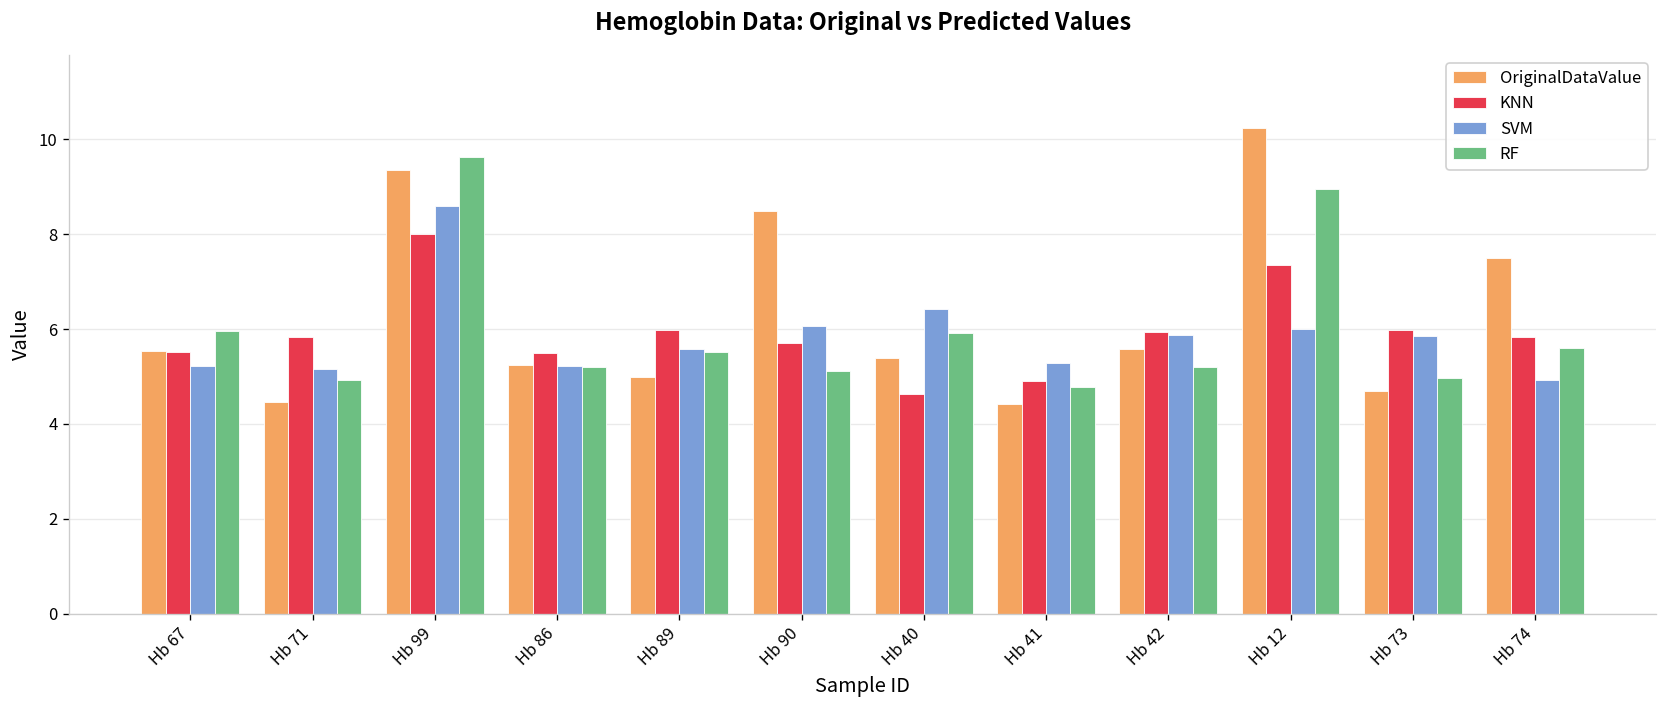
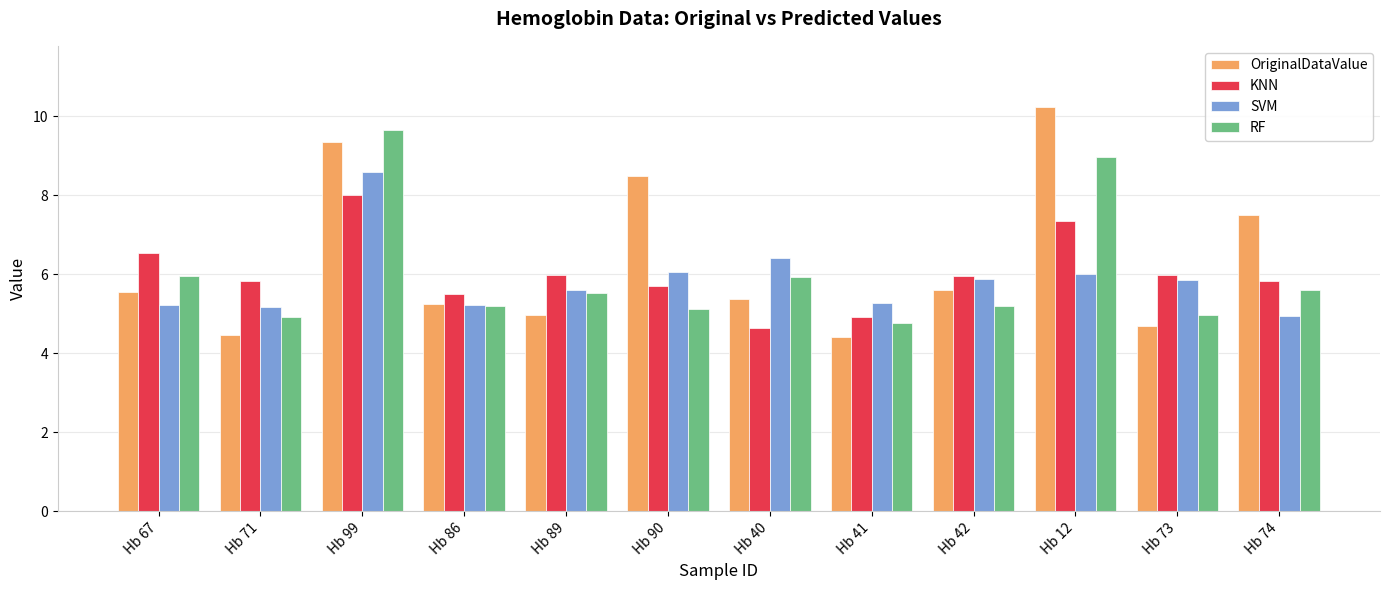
KNN, Hb 67: 5.5 -> 6.5
